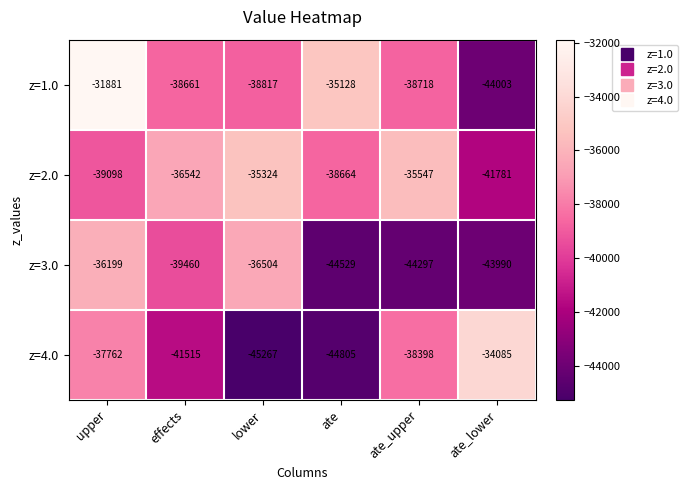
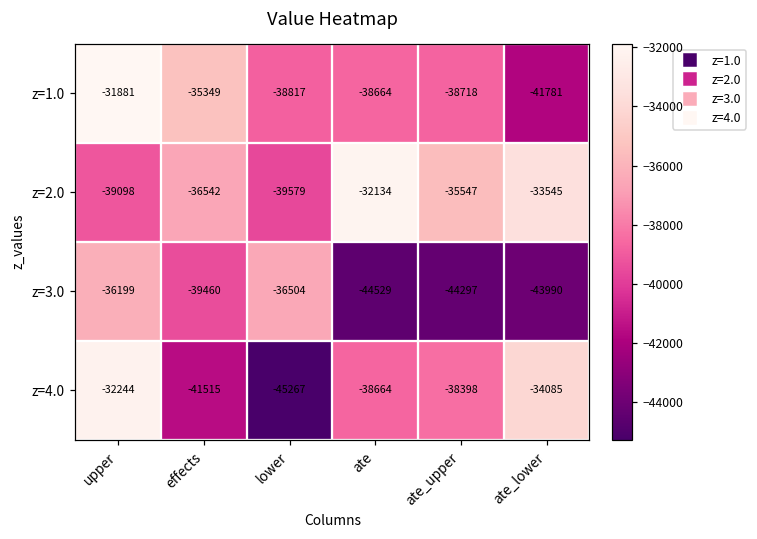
z=1.0, effects: -38661 -> -35349
z=1.0, ate: -35128 -> -38664
z=1.0, ate_lower: -44003 -> -41781
z=2.0, lower: -35324 -> -39579
z=2.0, ate: -38664 -> -32134
z=2.0, ate_lower: -41781 -> -33545
z=4.0, upper: -37762 -> -32244
z=4.0, ate: -44805 -> -38664
